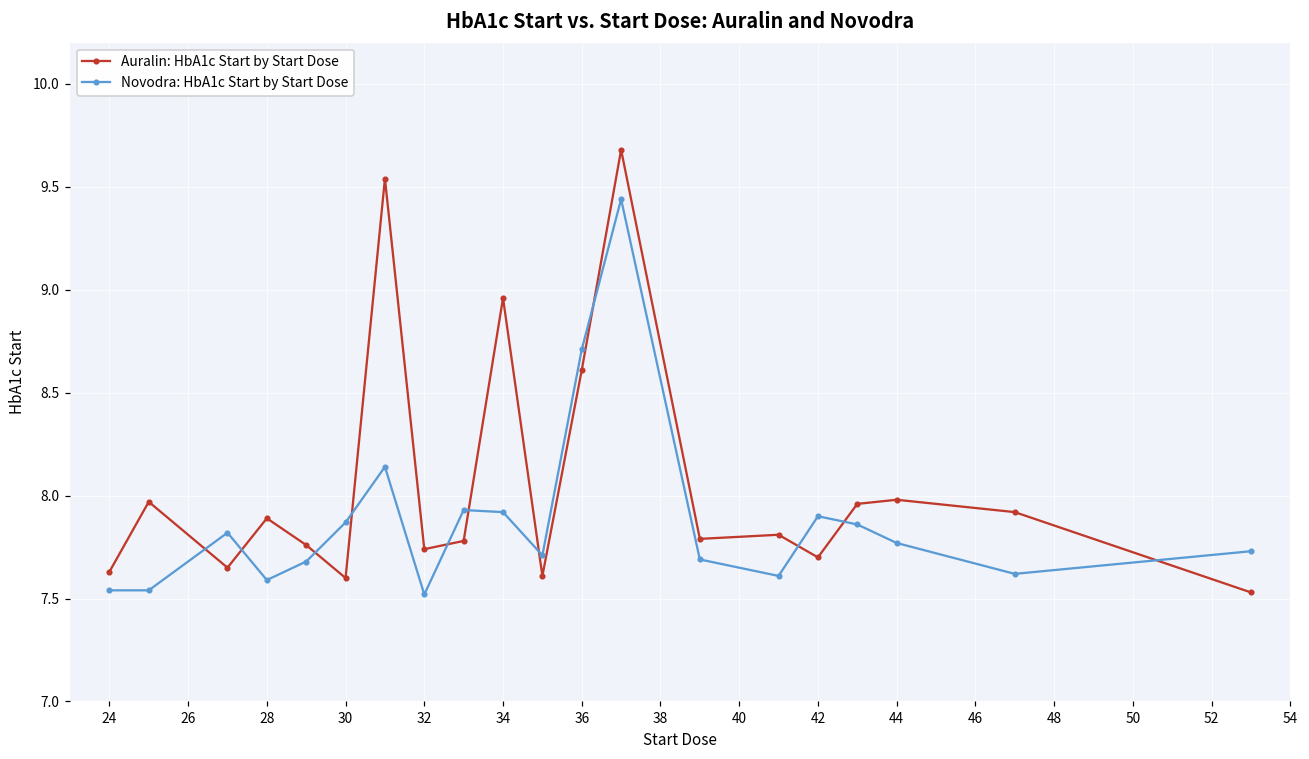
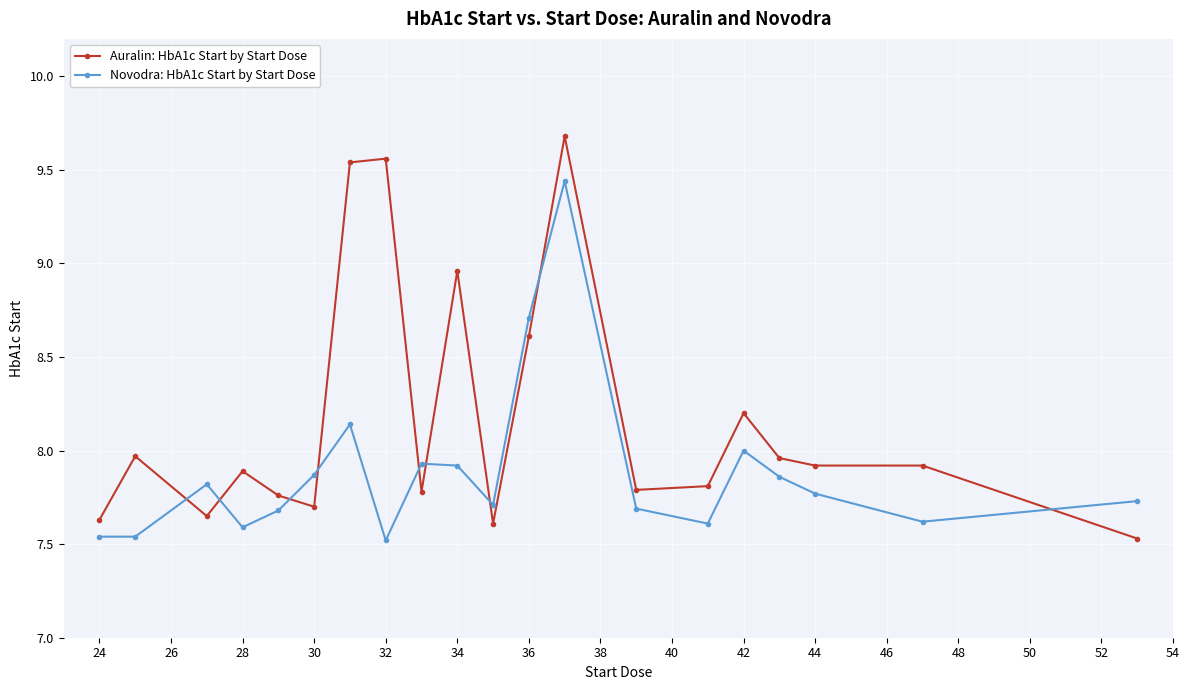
Auralin: HbA1c Start by Start Dose, 30: 7.6 -> 7.7
Auralin: HbA1c Start by Start Dose, 32: 7.74 -> 9.56
Auralin: HbA1c Start by Start Dose, 42: 7.7 -> 8.2
Novodra: HbA1c Start by Start Dose, 42: 7.9 -> 8.0
Auralin: HbA1c Start by Start Dose, 44: 7.98 -> 7.92
